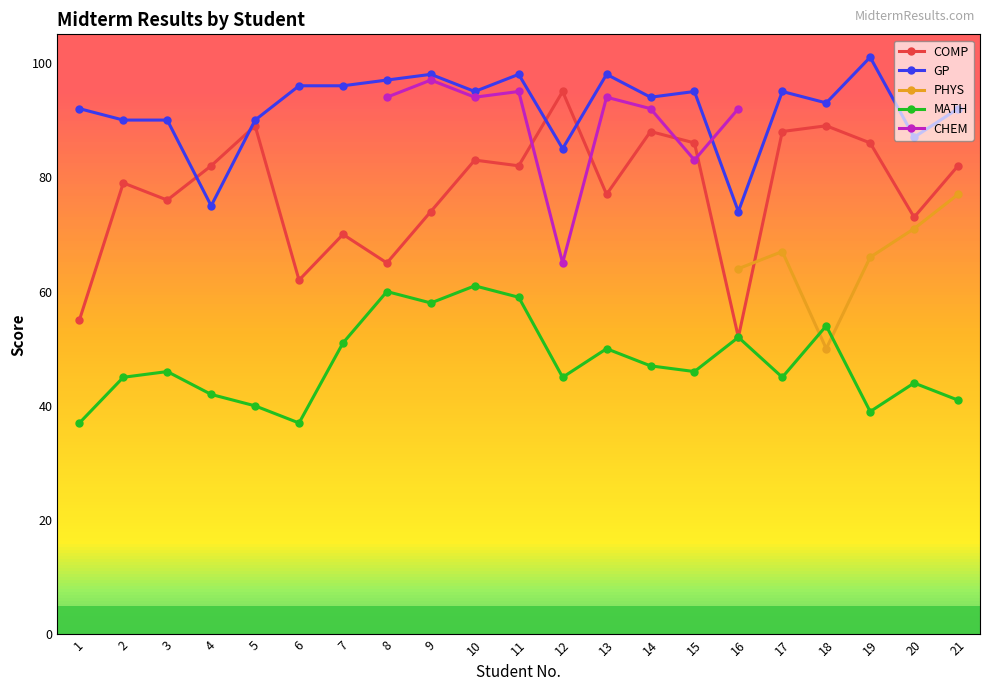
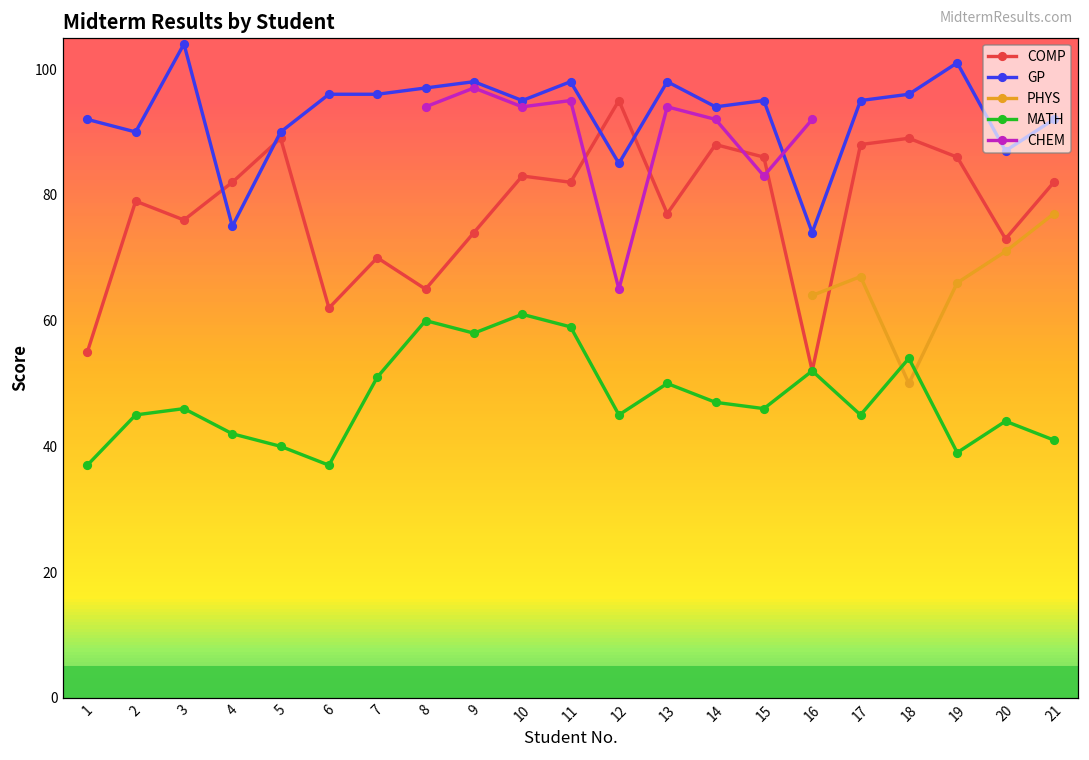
GP, 3: 90 -> 104
GP, 18: 93 -> 96
